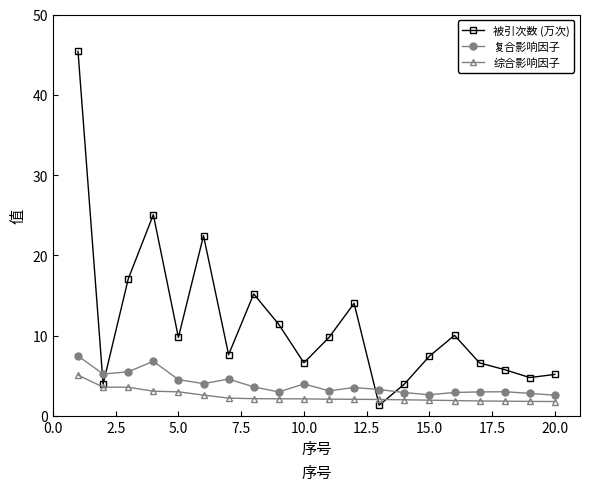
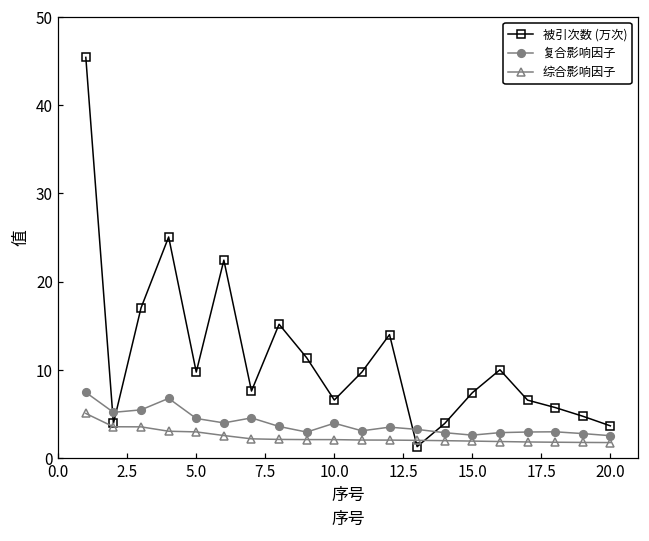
被引次数 (万次), 20.0: 5 -> 4
